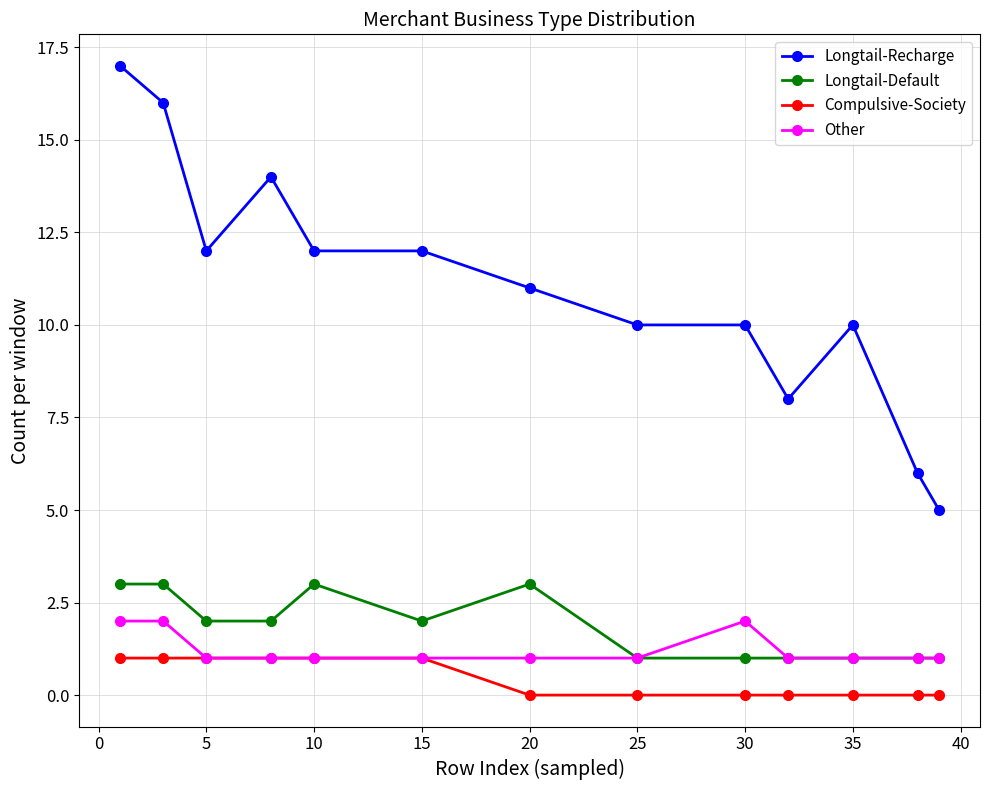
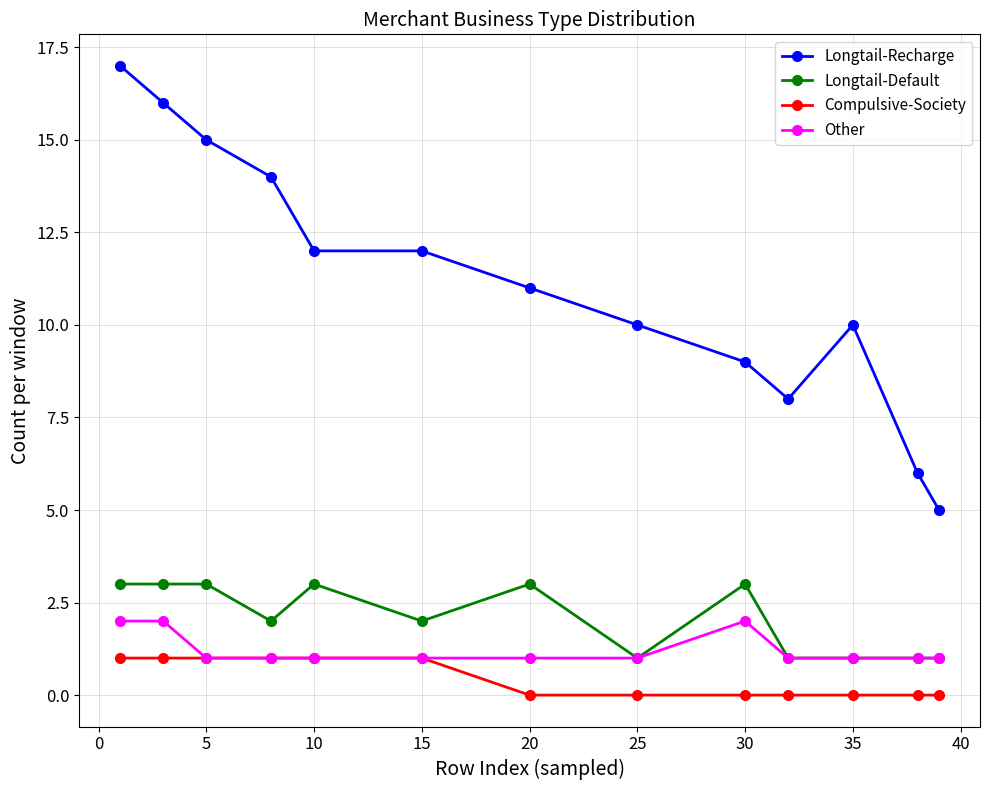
Longtail-Recharge, 5: 12 -> 15
Longtail-Default, 5: 2 -> 3
Longtail-Recharge, 30: 10 -> 9
Longtail-Default, 30: 1 -> 3
